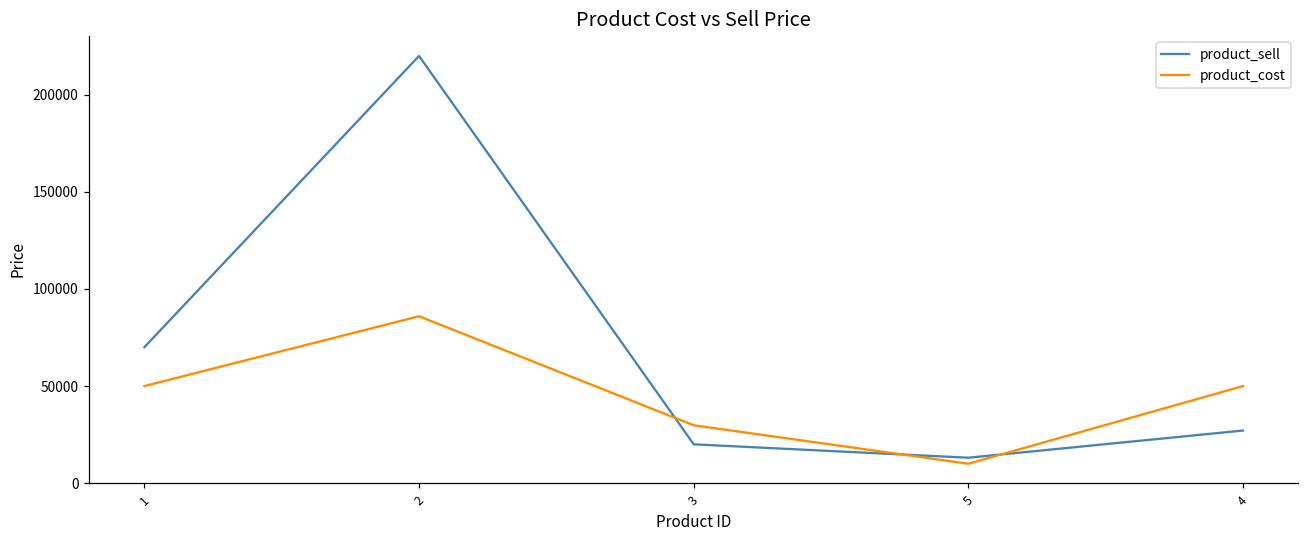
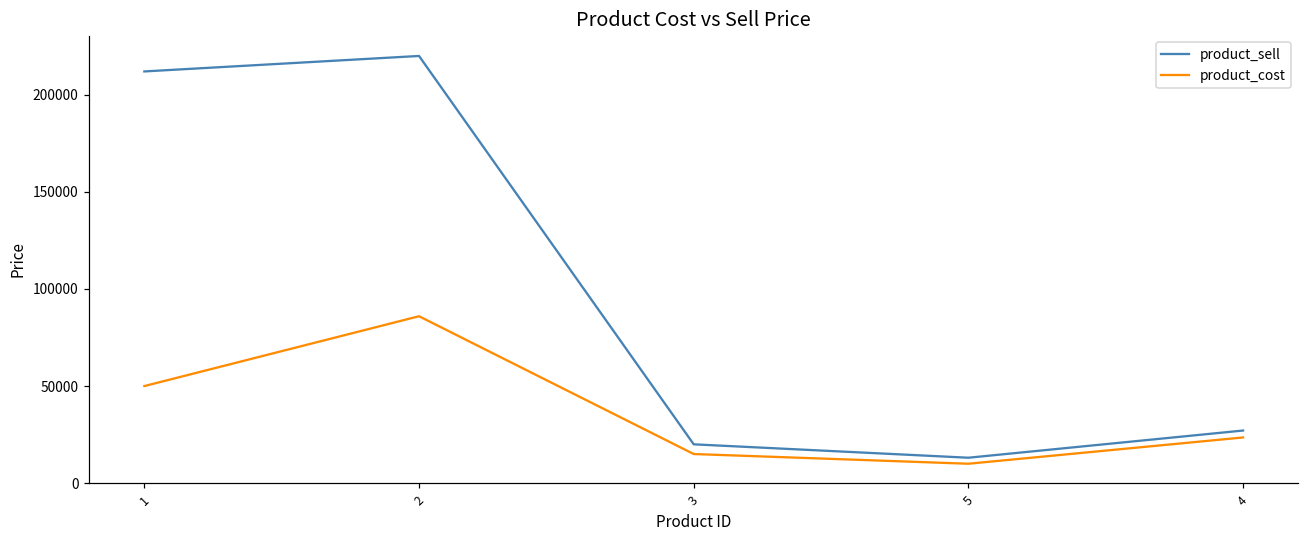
product_sell, 1: 70000 -> 212000
product_cost, 3: 30000 -> 15000
product_cost, 4: 50000 -> 24000
